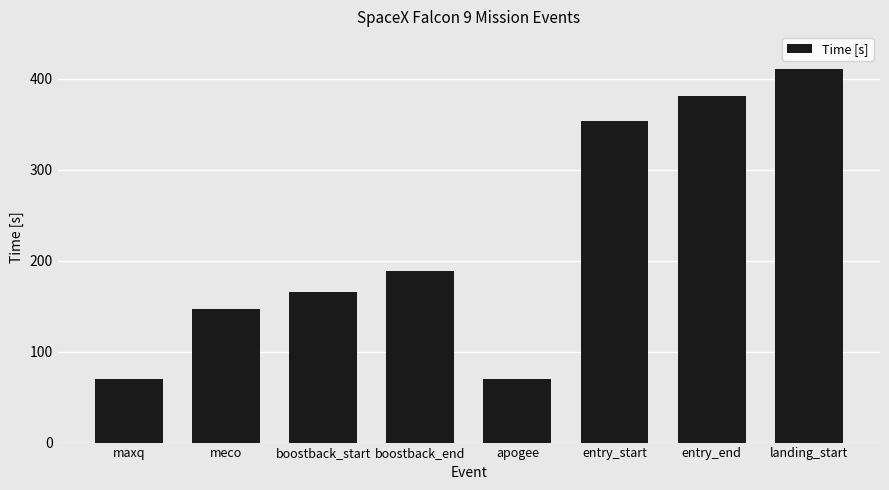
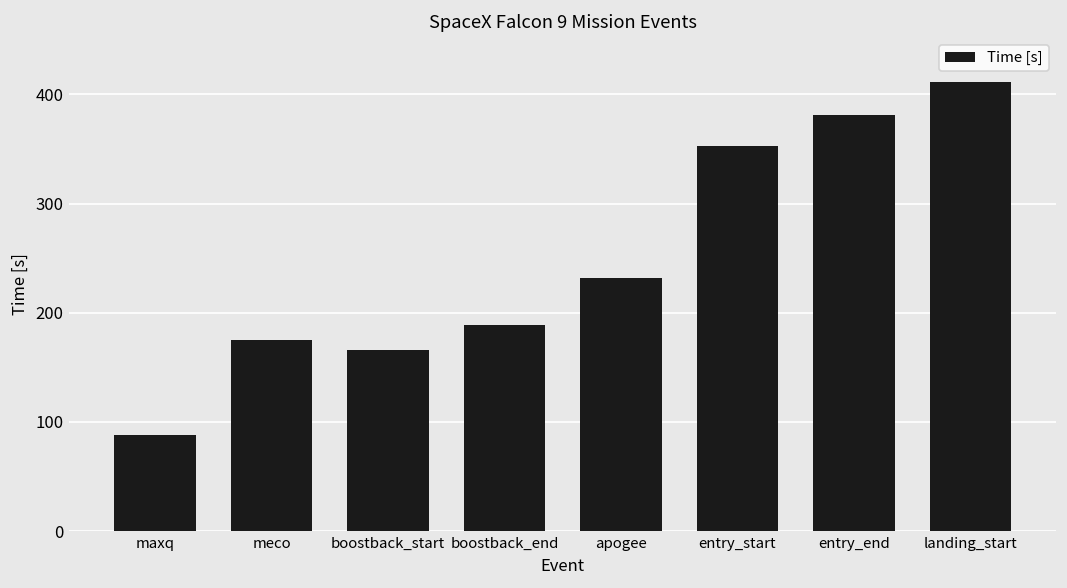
maxq: 70 -> 90
meco: 150 -> 180
apogee: 70 -> 230
